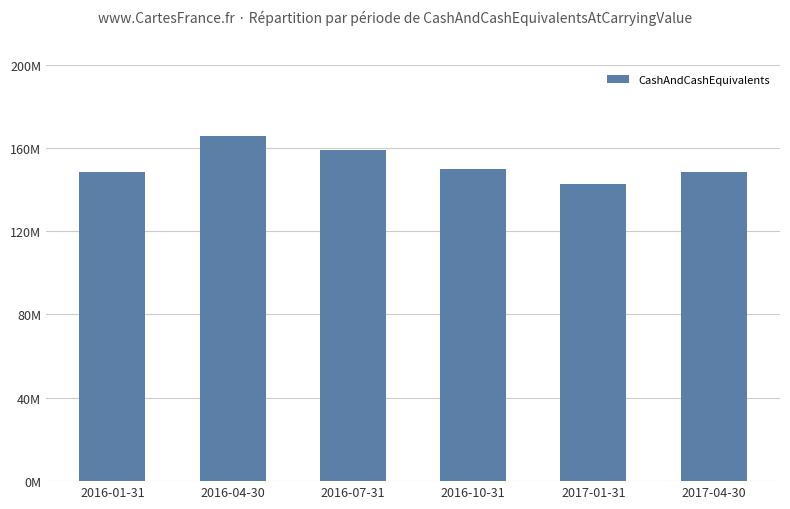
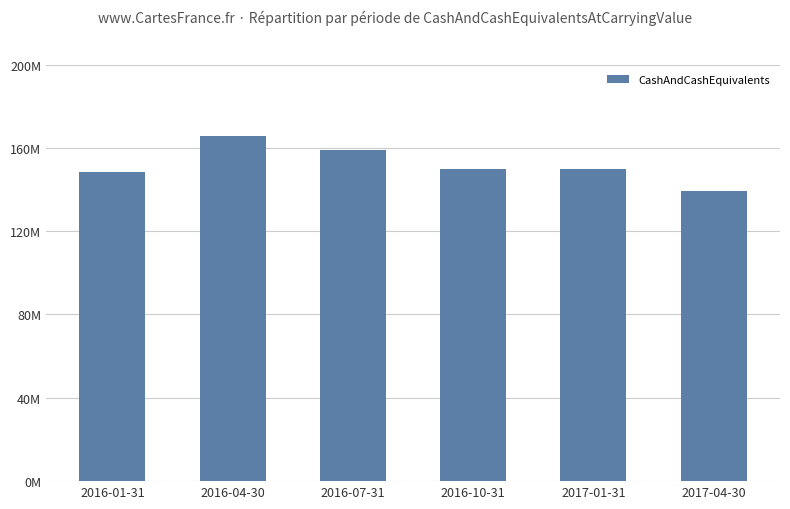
2017-01-31: 143000000 -> 150000000
2017-04-30: 148000000 -> 139000000
